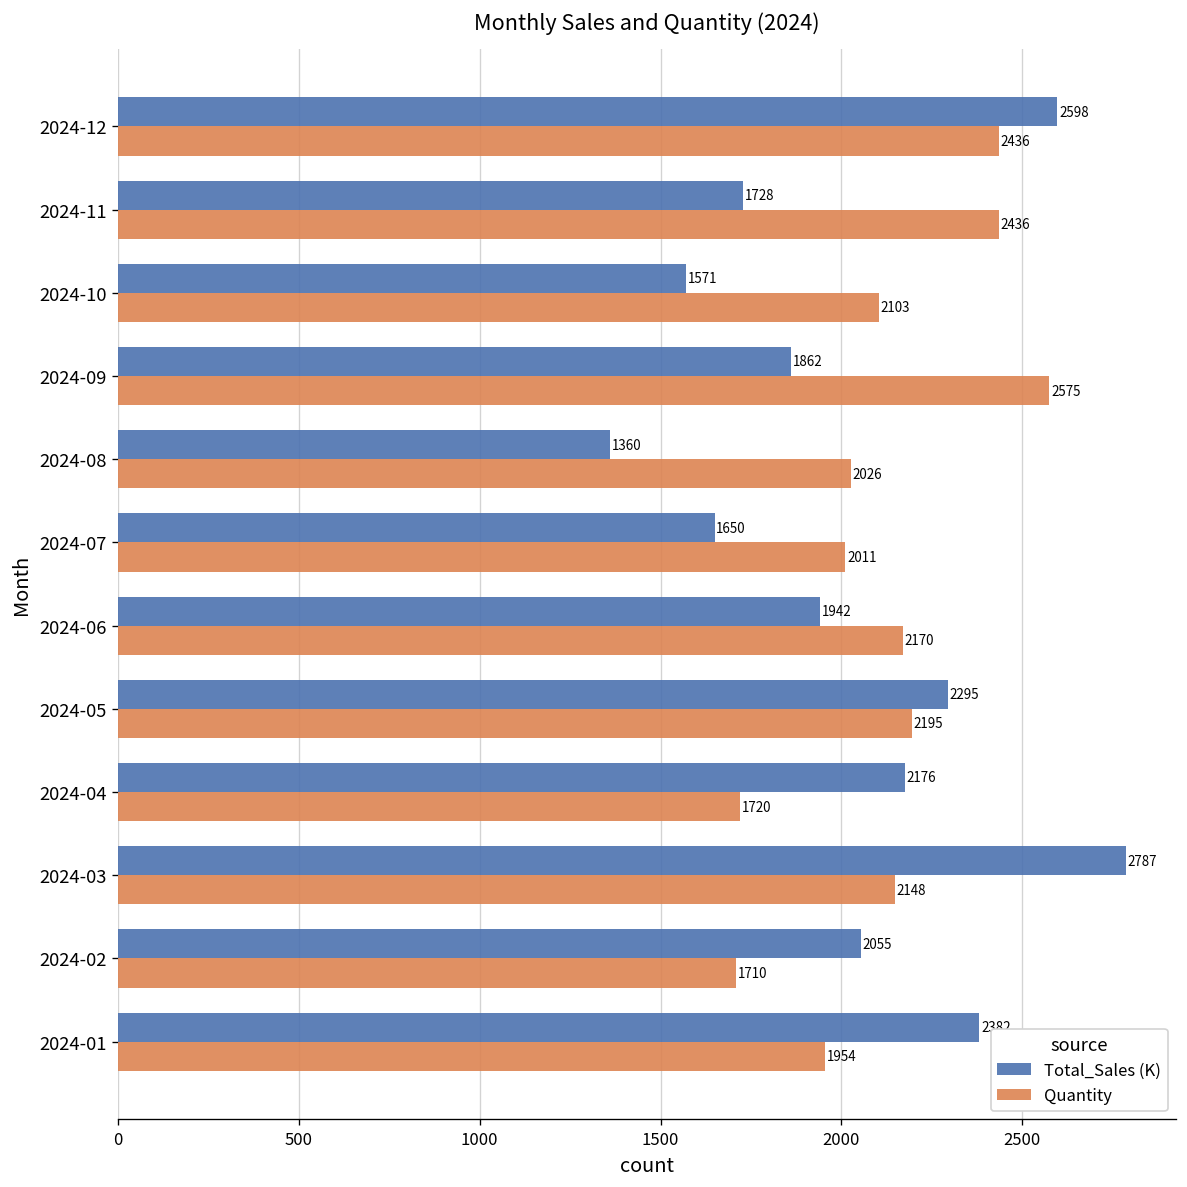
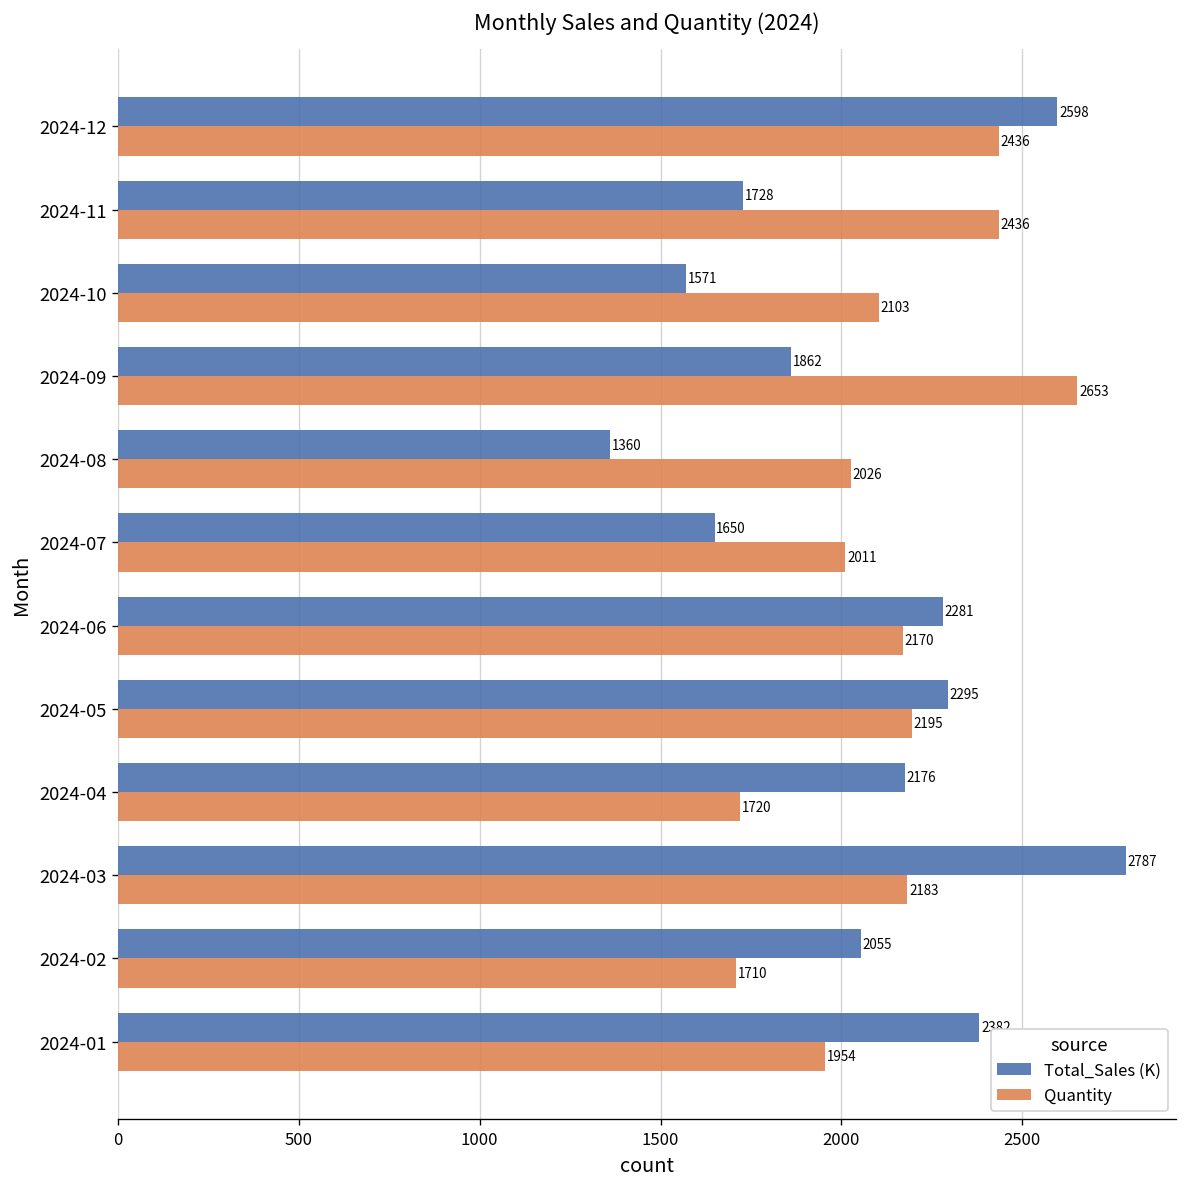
Quantity, 2024-09: 2575 -> 2653
Total_Sales (K), 2024-06: 1942 -> 2281
Quantity, 2024-03: 2148 -> 2183
